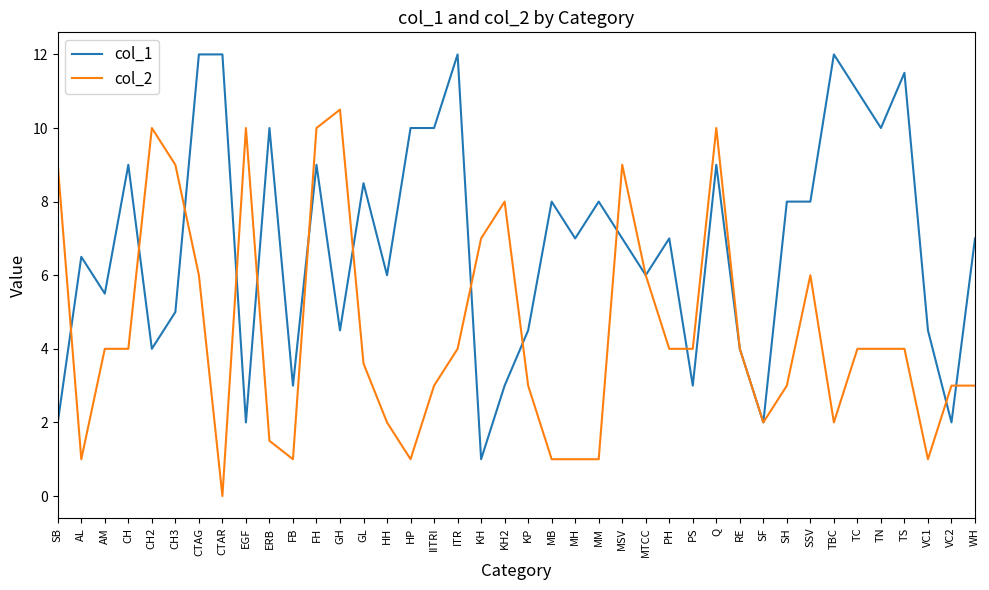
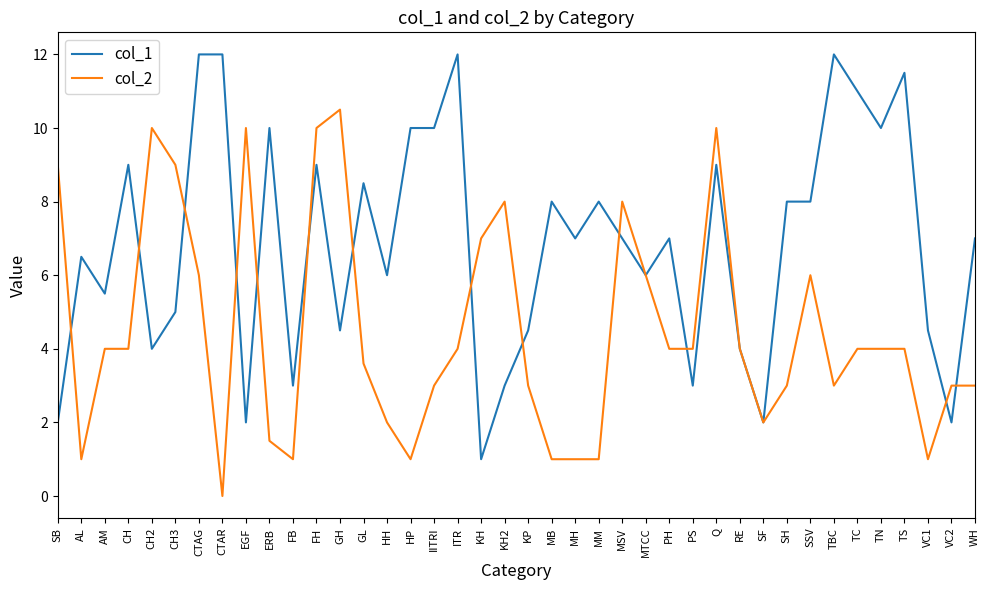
col_2, MSV: 9 -> 8
col_2, TBC: 2 -> 3
